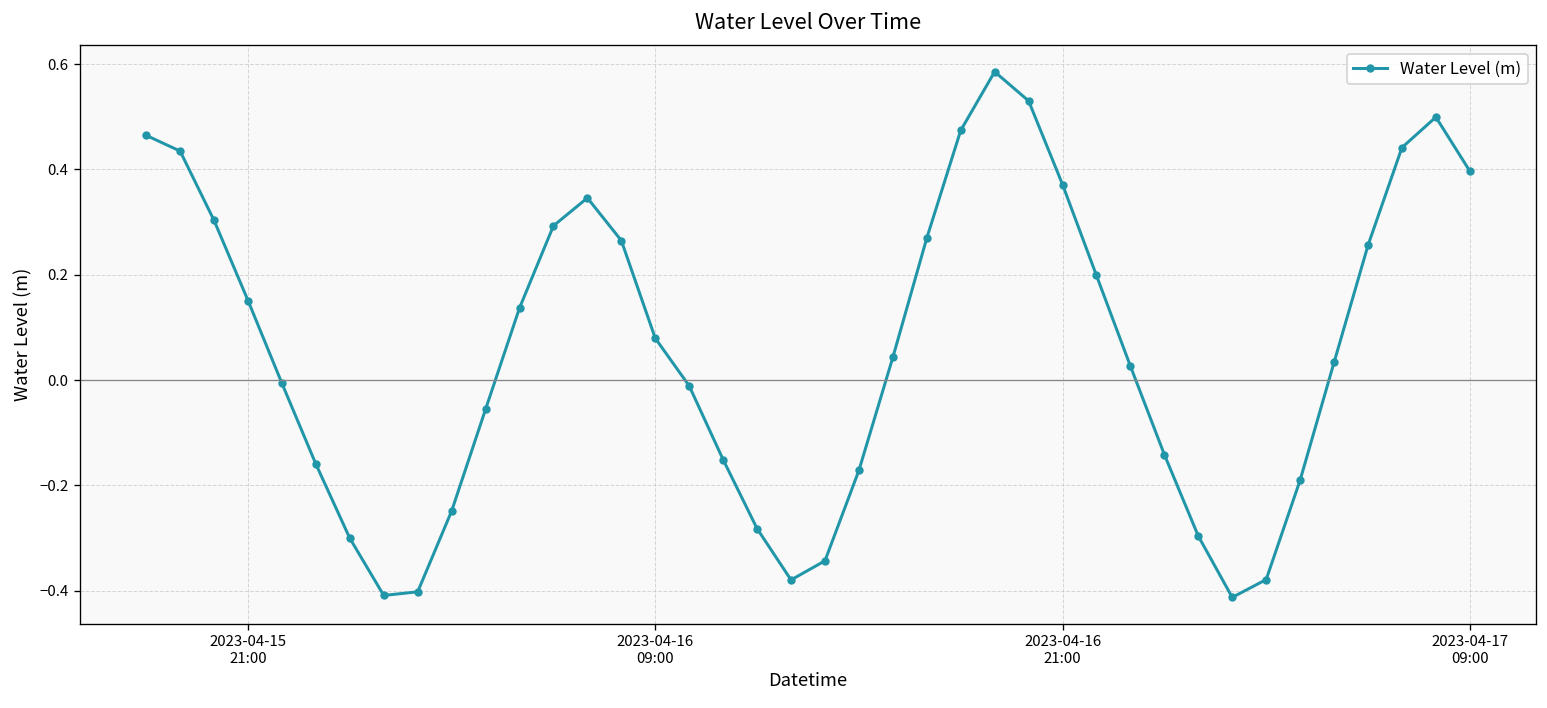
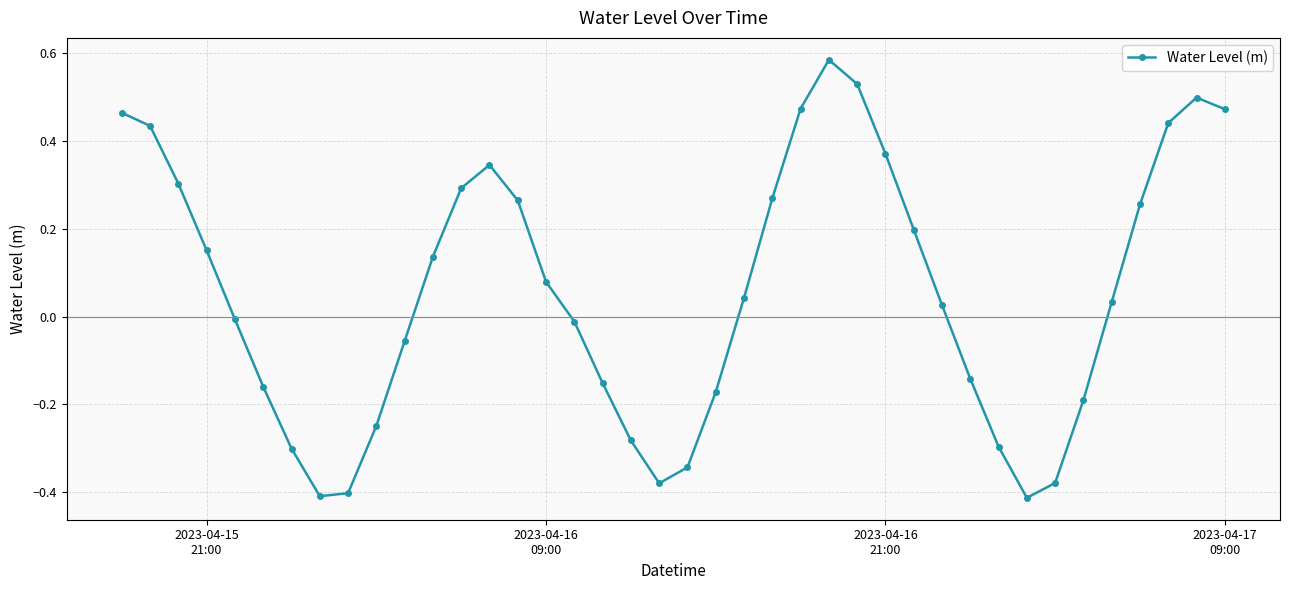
2023-04-17 09:00: 0.40 -> 0.47
